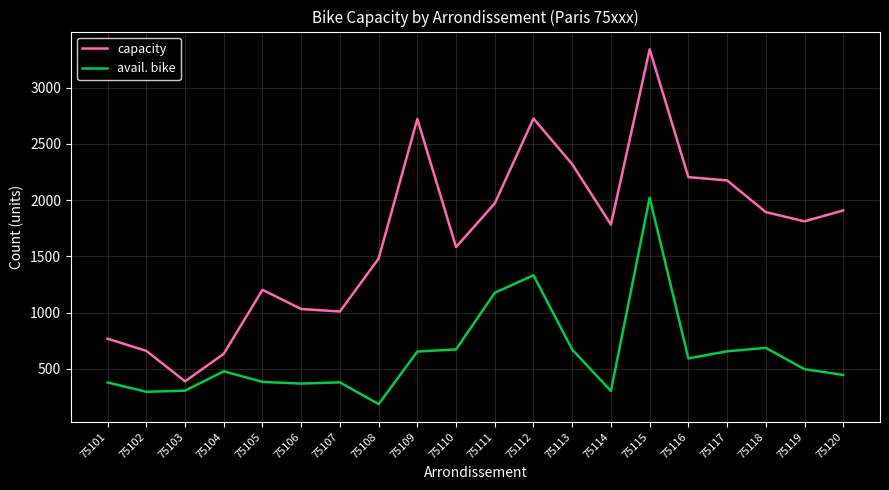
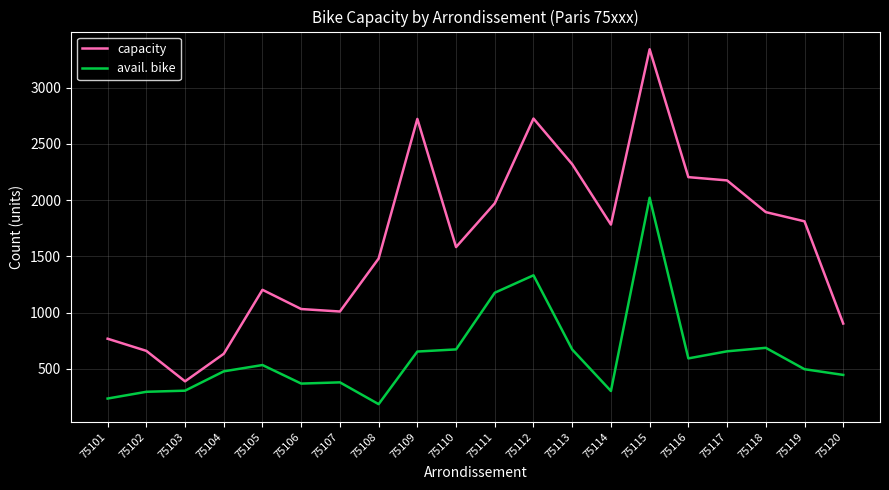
avail. bike, 75101: 380 -> 240
avail. bike, 75105: 380 -> 530
capacity, 75120: 1910 -> 900
